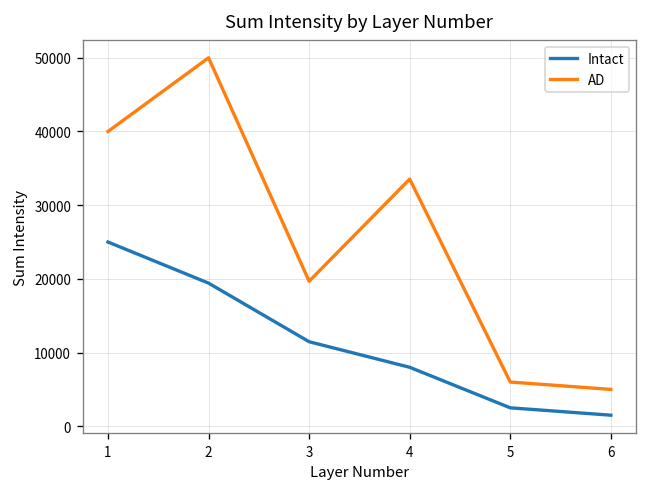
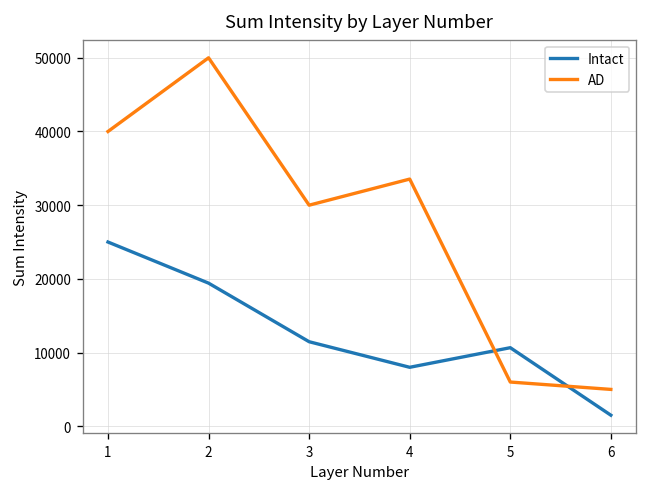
AD, 3: 20000 -> 30000
Intact, 5: 3000 -> 11000
